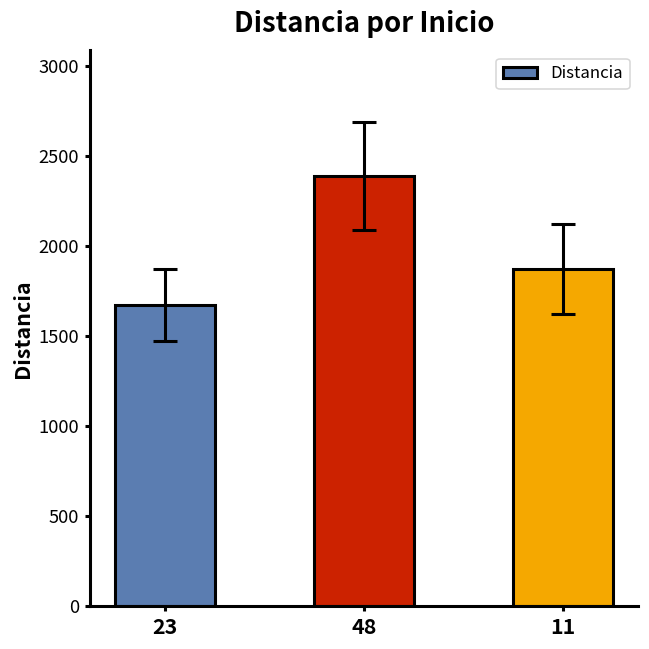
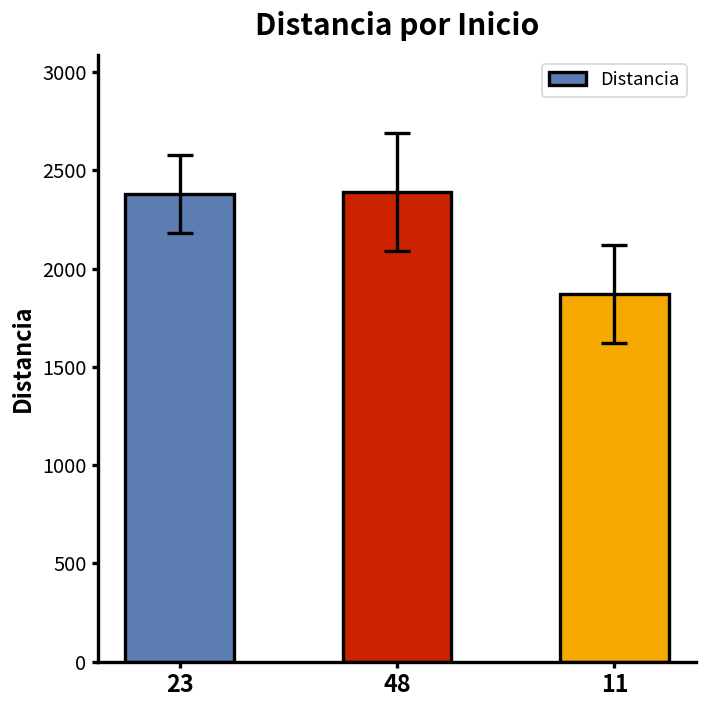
Distancia, 23: 1680 -> 2380
